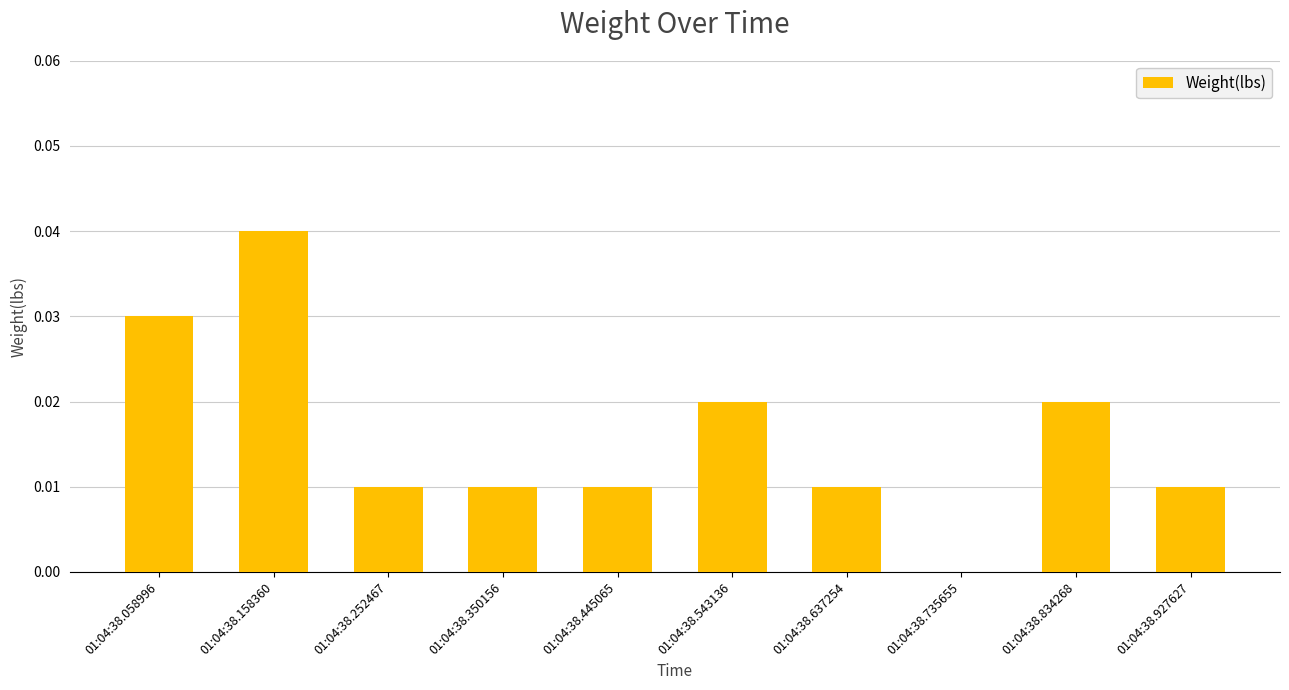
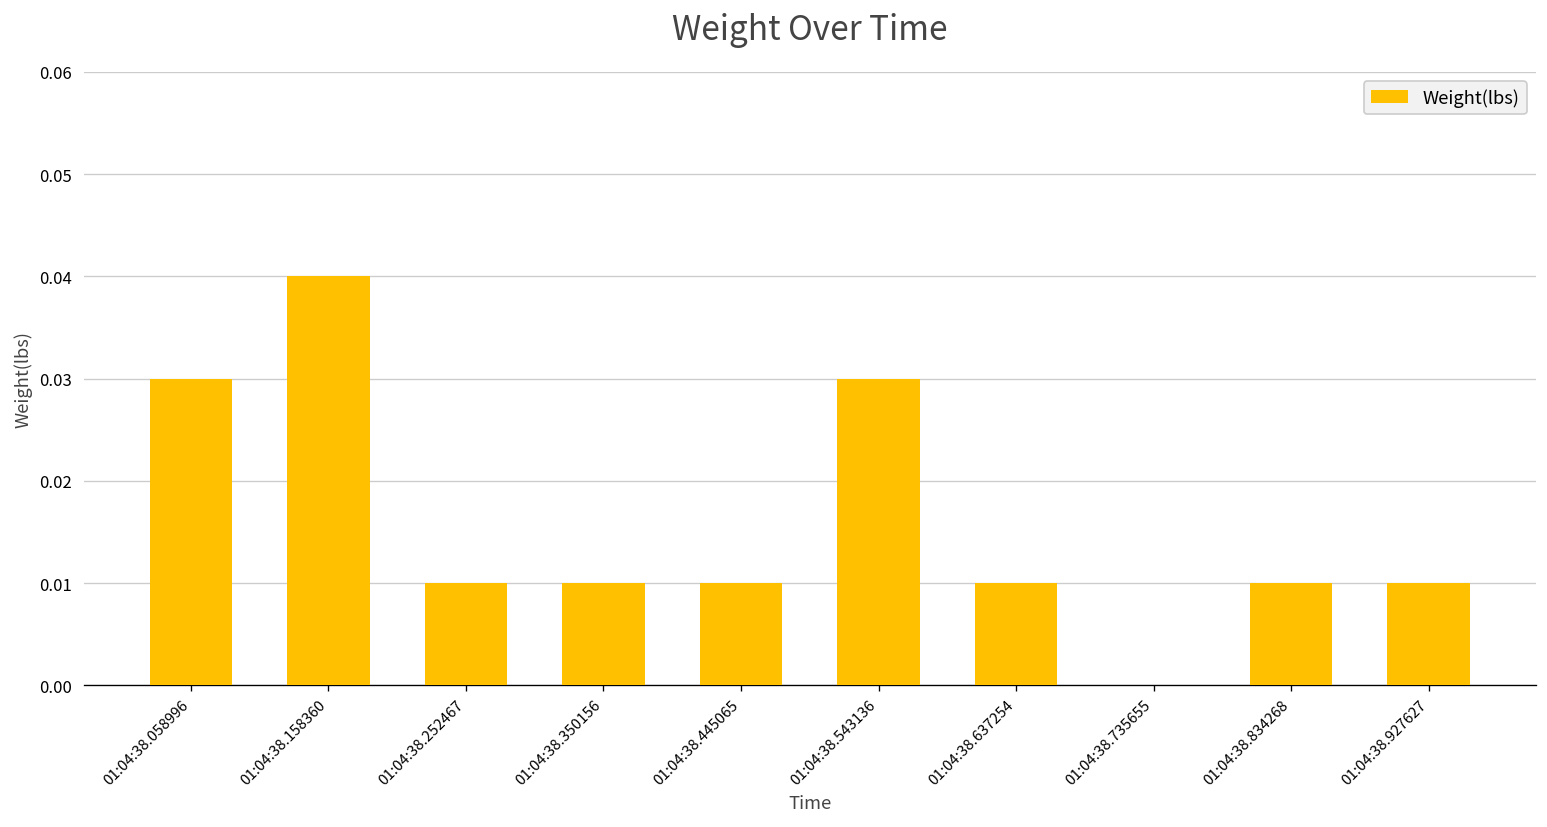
01:04:38.543136: 0.02 -> 0.03
01:04:38.834268: 0.02 -> 0.01
